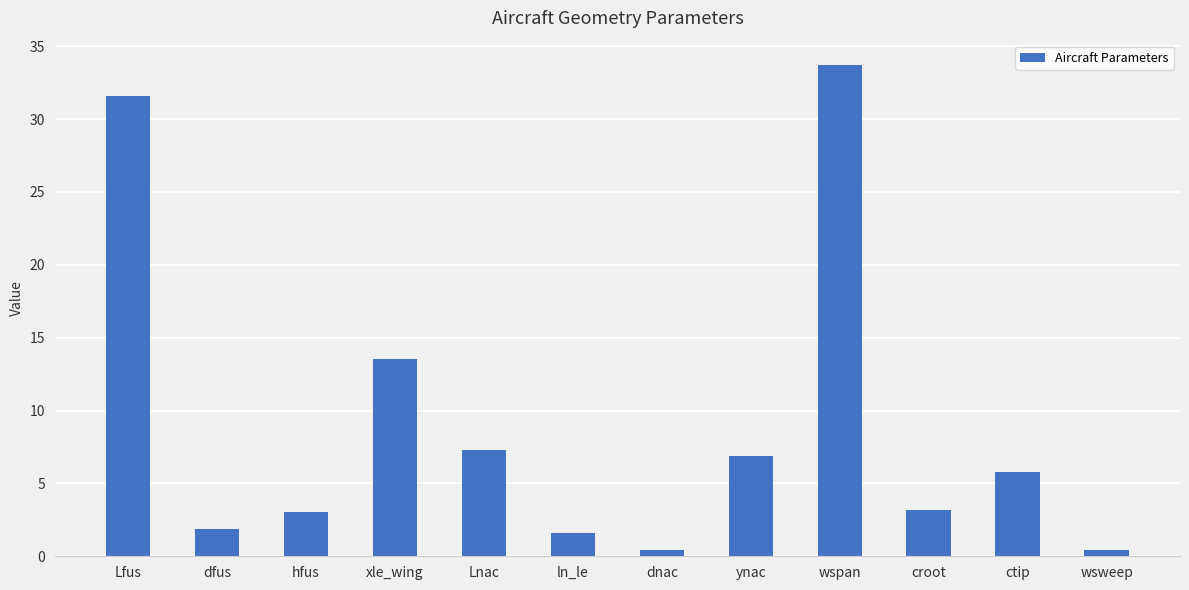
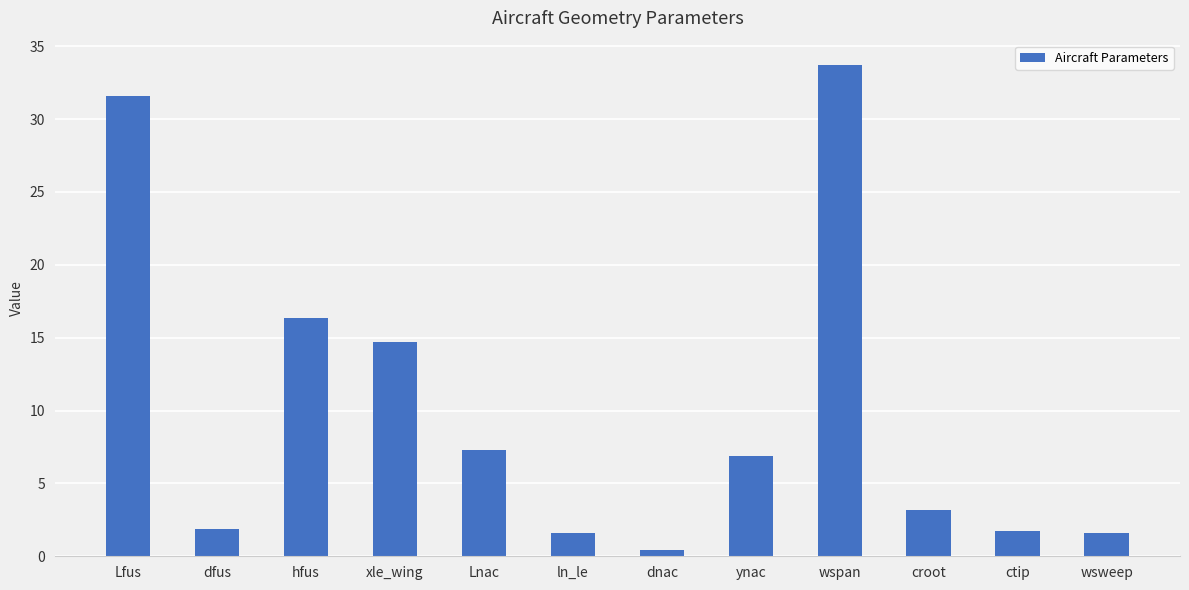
hfus: 3.0 -> 16.3
xle_wing: 13.6 -> 14.7
ctip: 5.8 -> 1.8
wsweep: 0.4 -> 1.6
